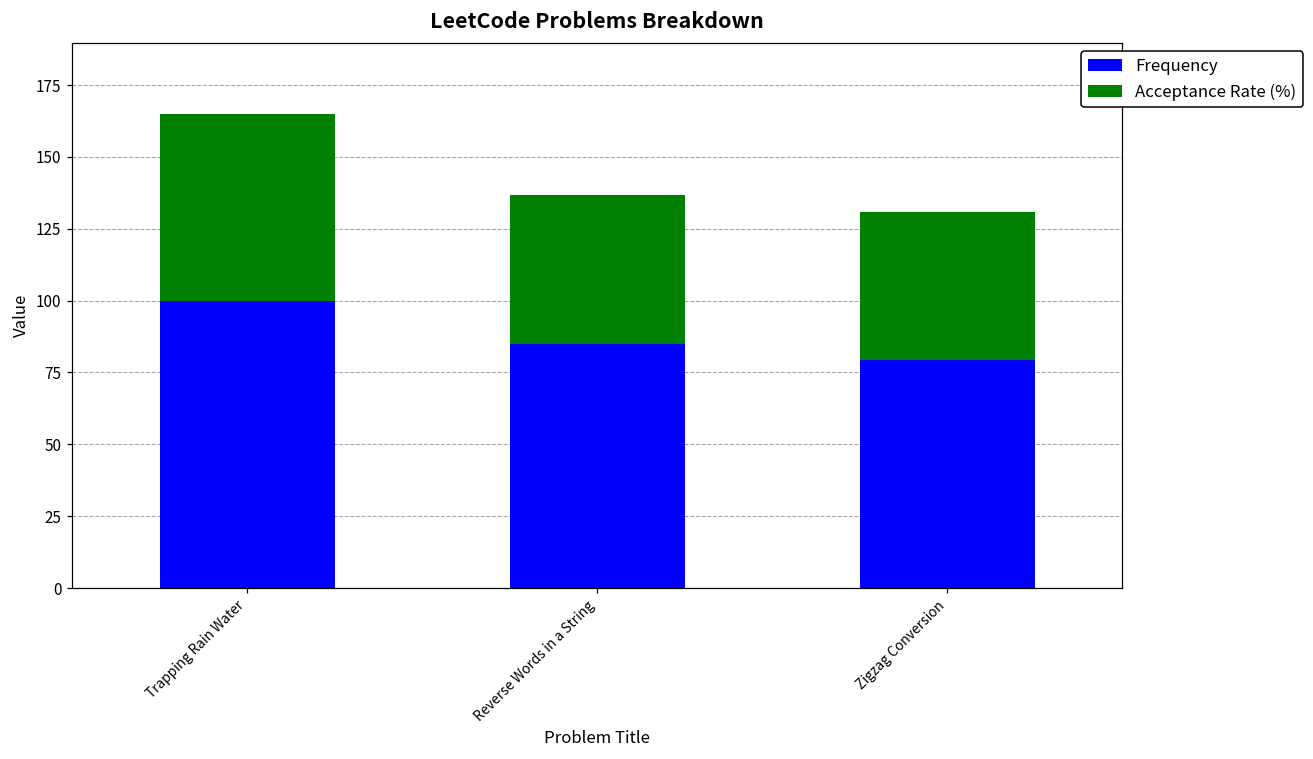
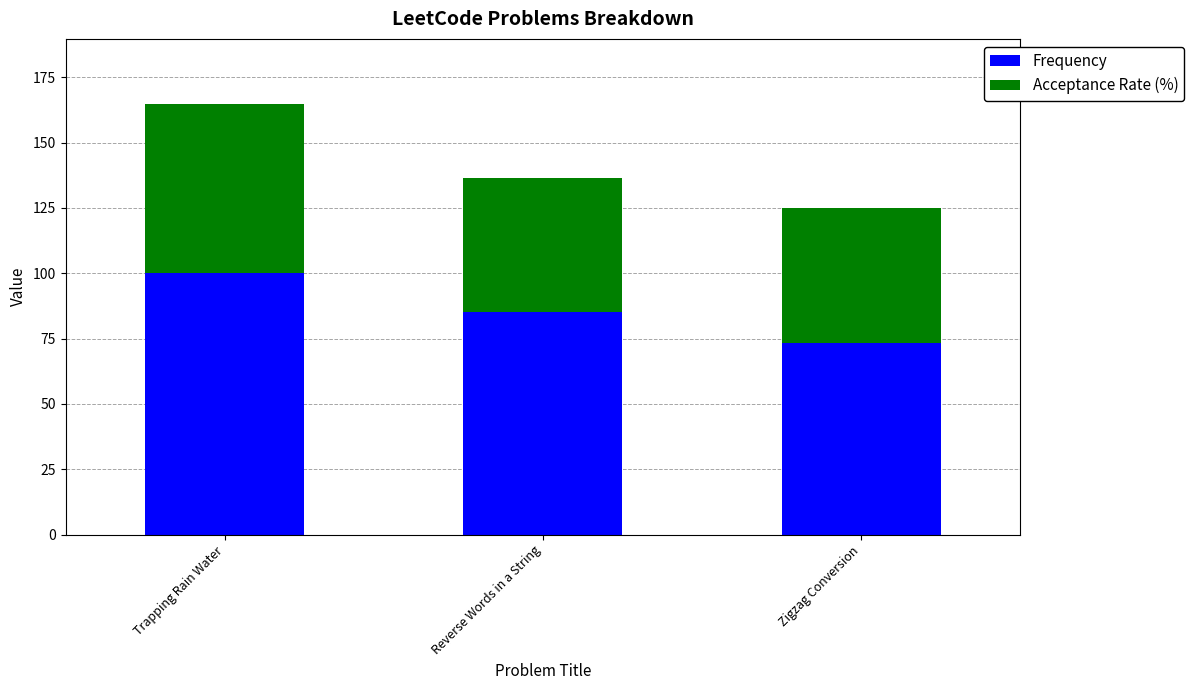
Frequency, Zigzag Conversion: 79 -> 73
